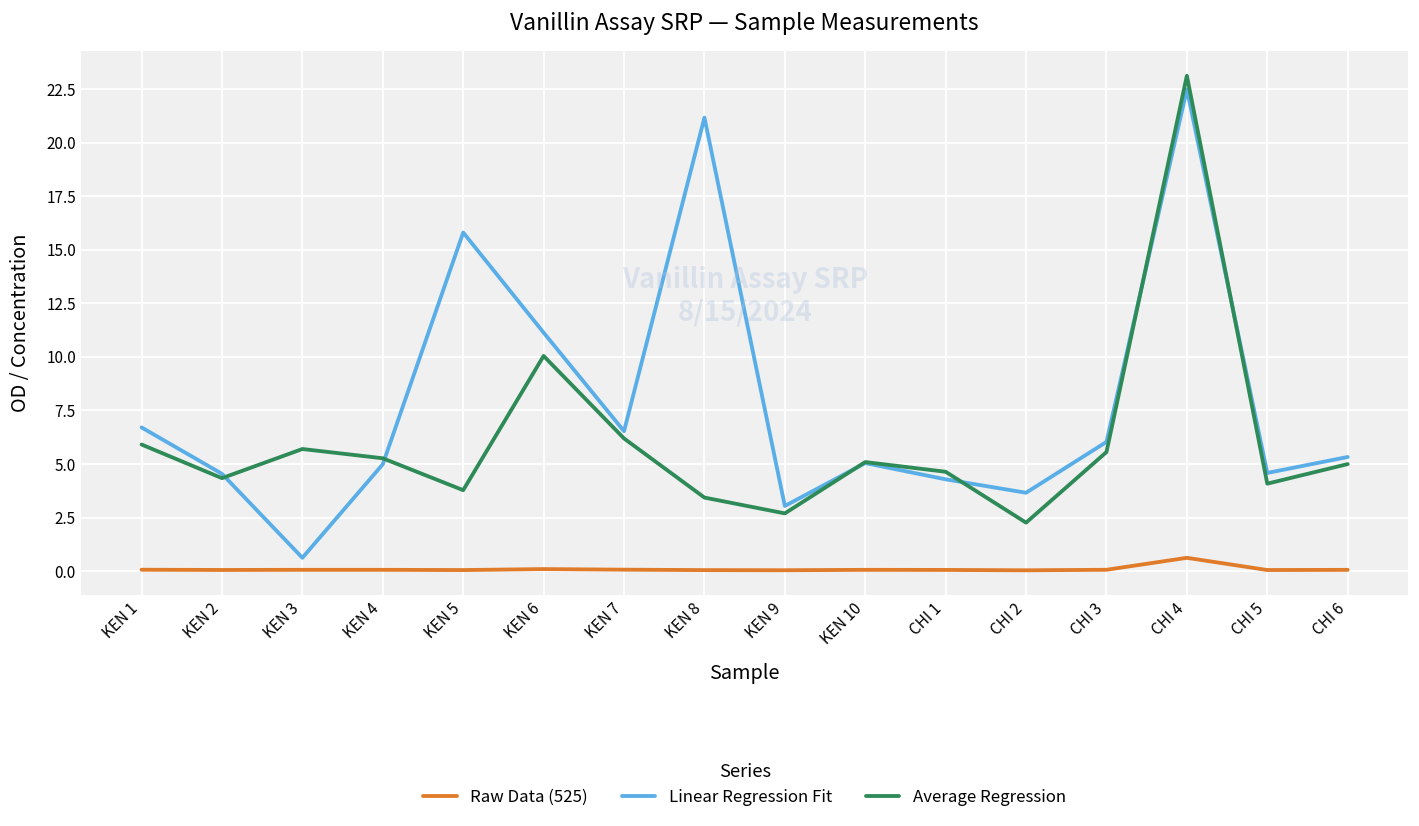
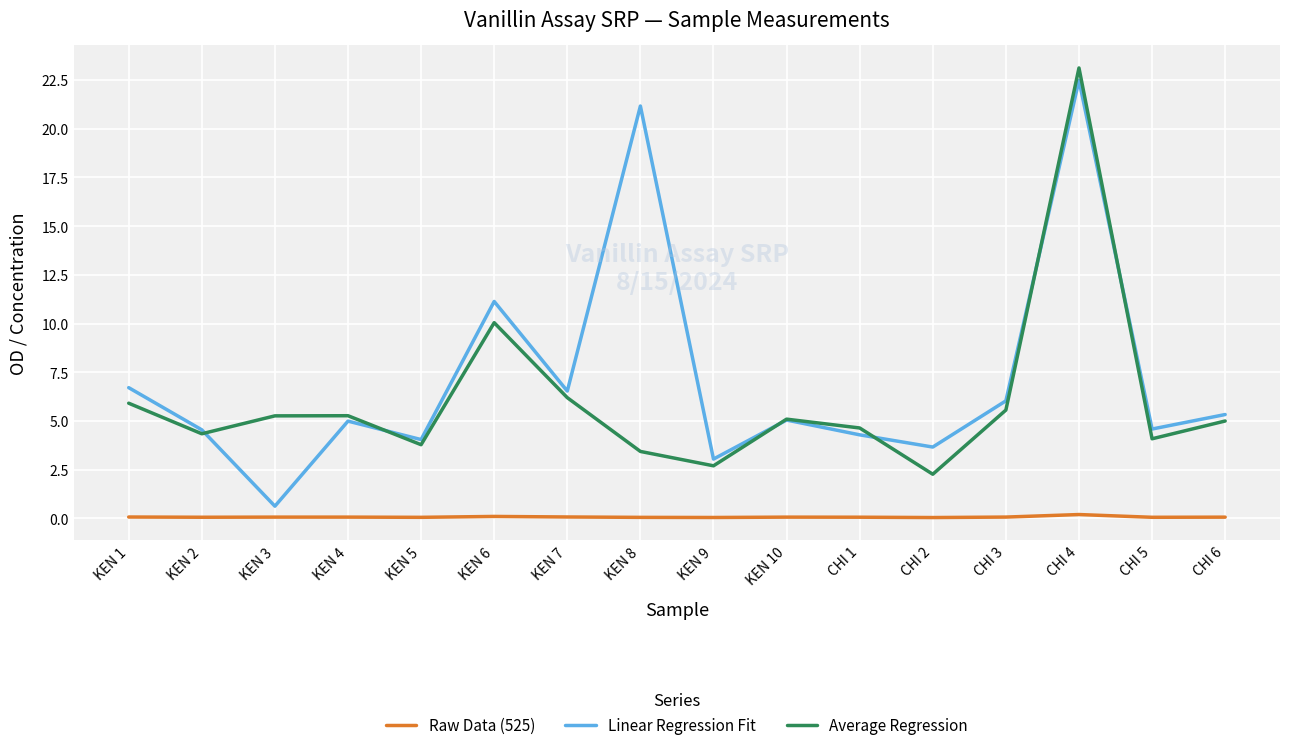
Average Regression, KEN 3: 5.7 -> 5.3
Linear Regression Fit, KEN 5: 15.8 -> 4.0
Raw Data (525), CHI 4: 0.6 -> 0.2
